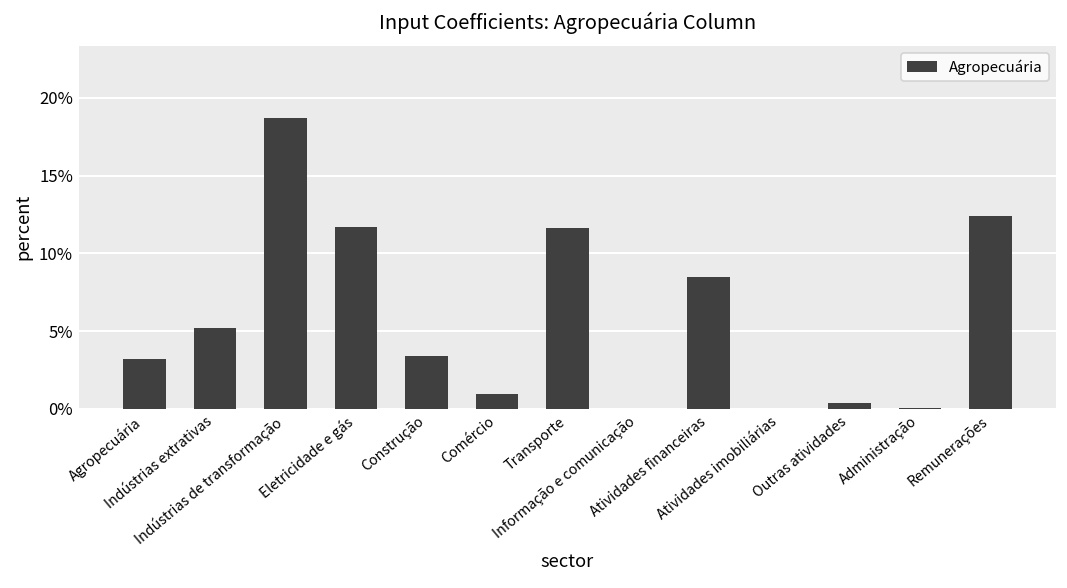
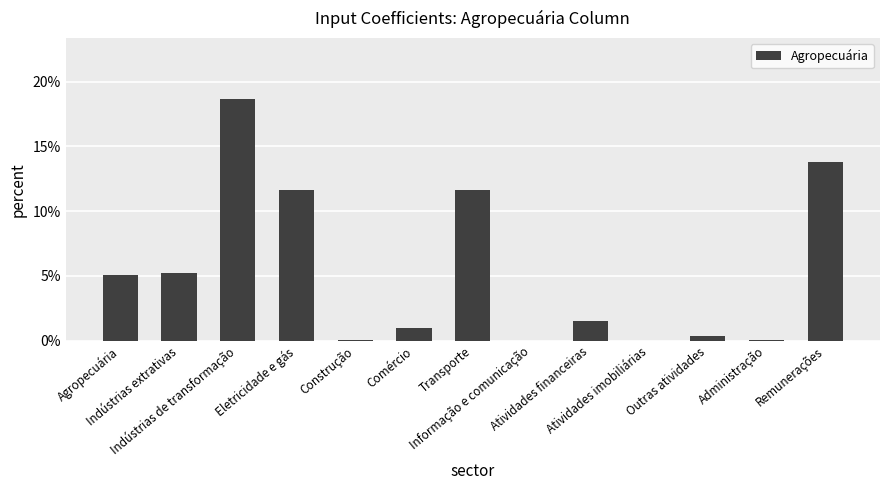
Agropecuária: 3.2% -> 5.0%
Construção: 3.4% -> 0.1%
Atividades financeiras: 8.5% -> 1.5%
Remunerações: 12.4% -> 13.8%
